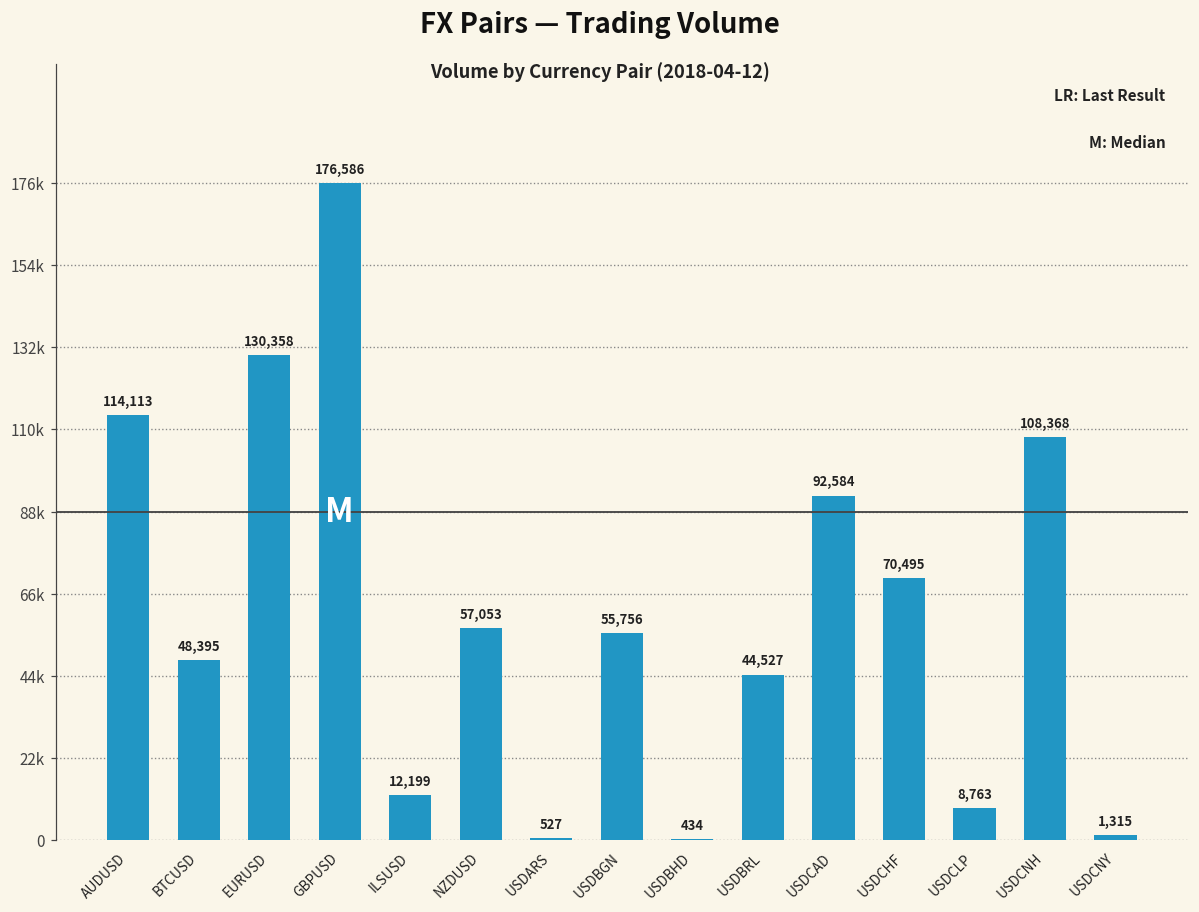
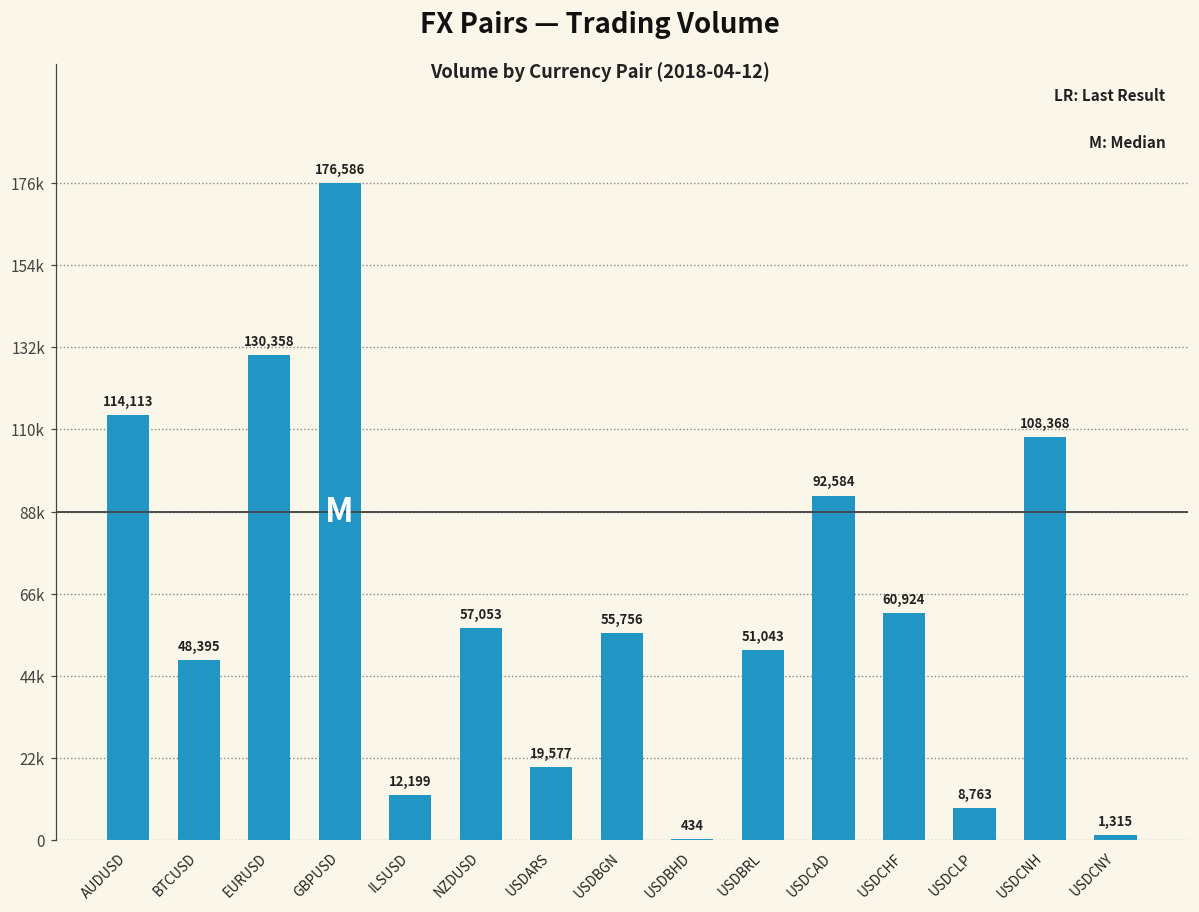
USDARS: 527 -> 19,577
USDBRL: 44,527 -> 51,043
USDCHF: 70,495 -> 60,924
